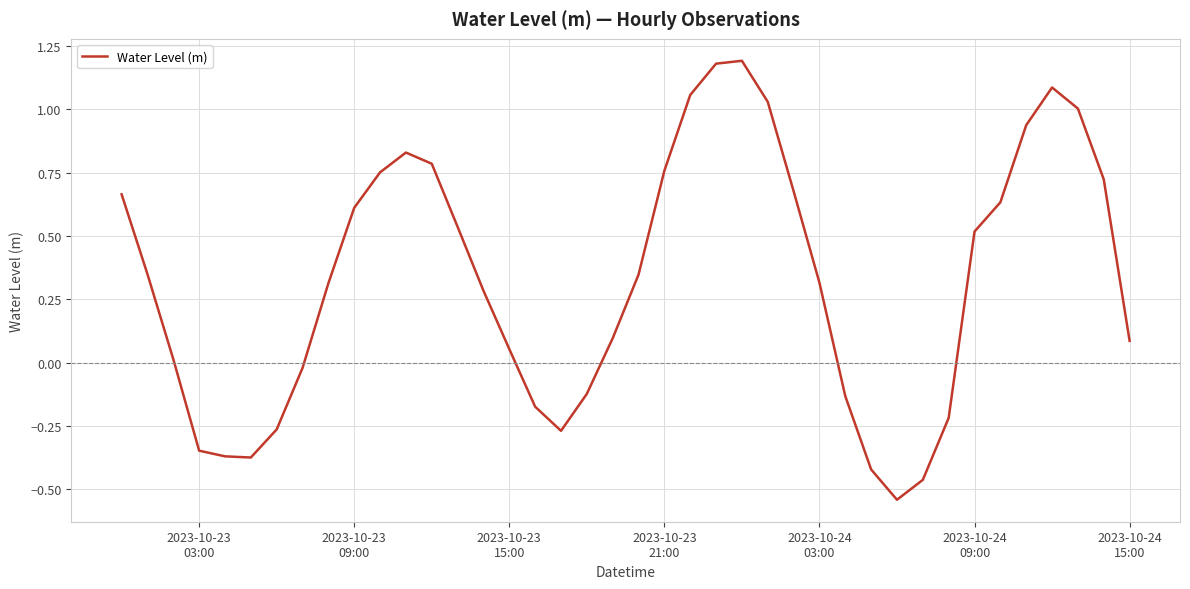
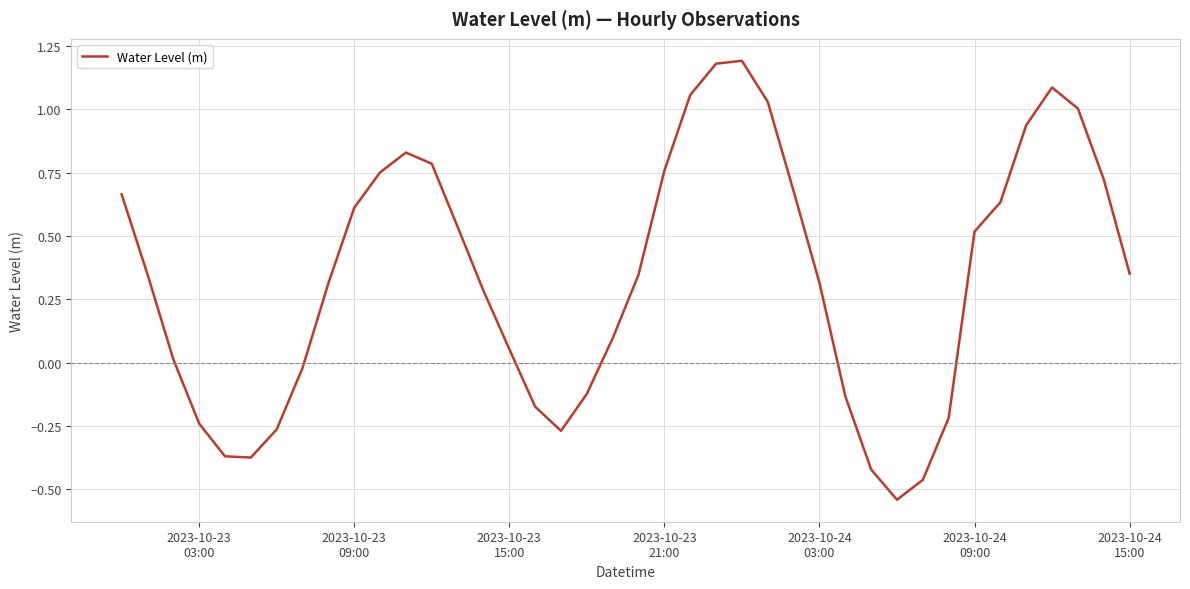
2023-10-23 03:00: -0.35 -> -0.24
2023-10-24 15:00: 0.09 -> 0.35
